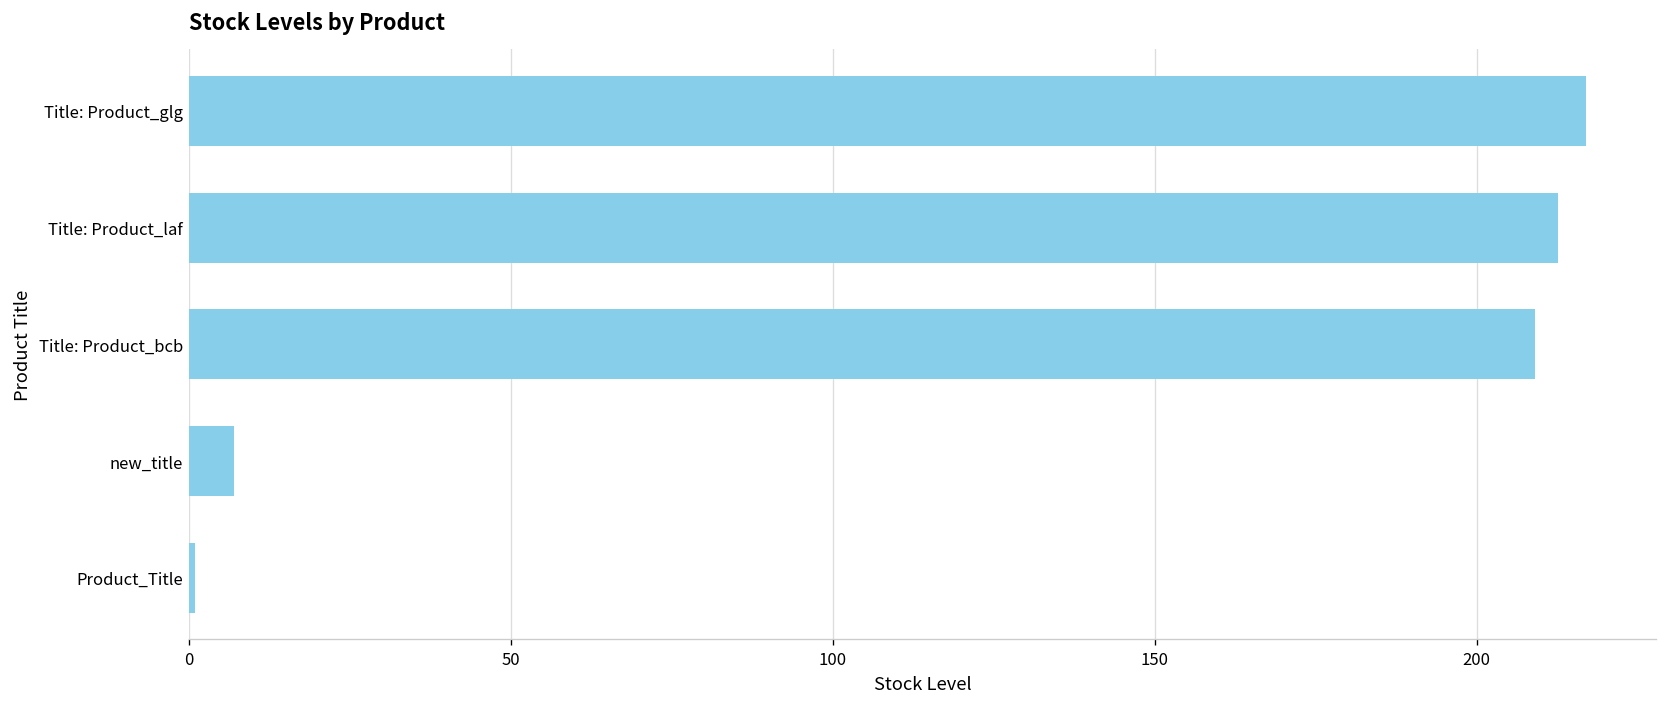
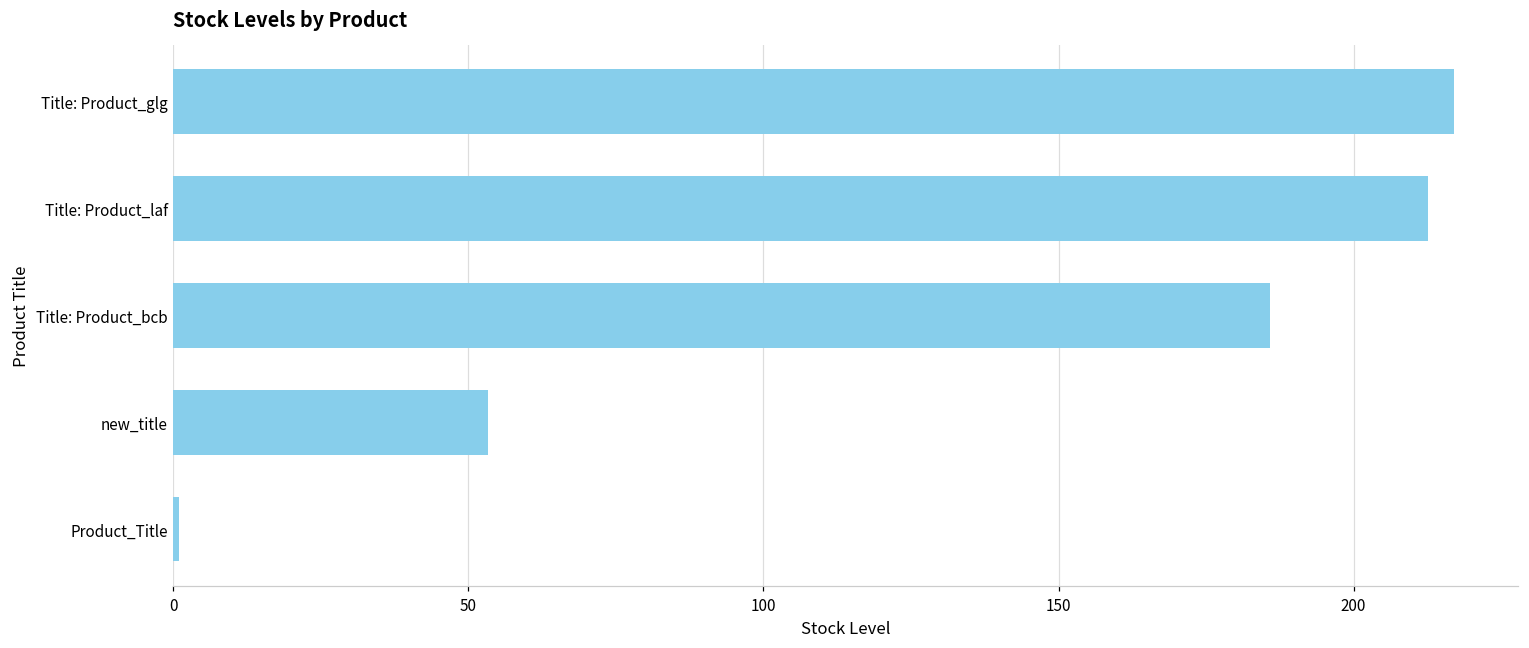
Title: Product_bcb: 209 -> 186
new_title: 7 -> 53
